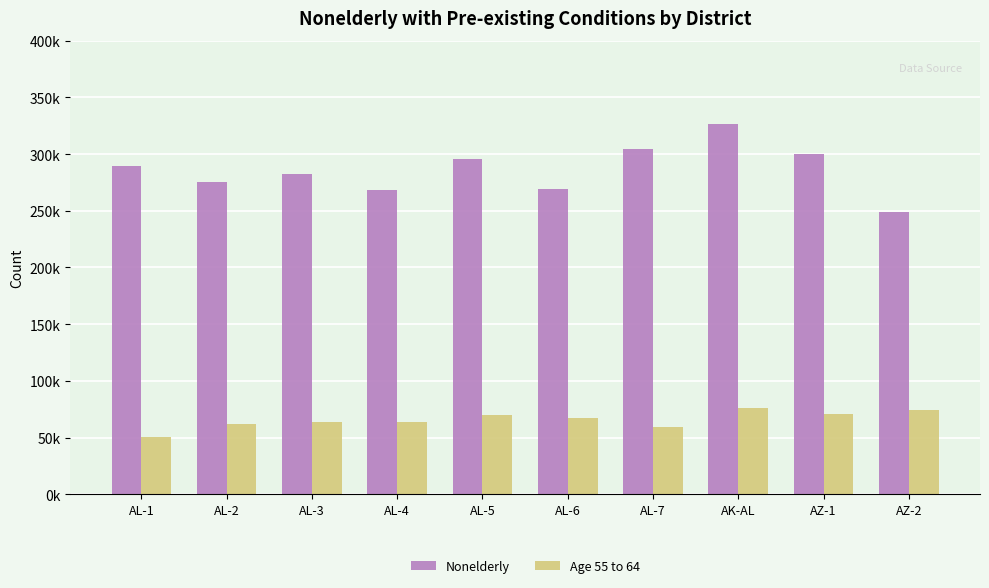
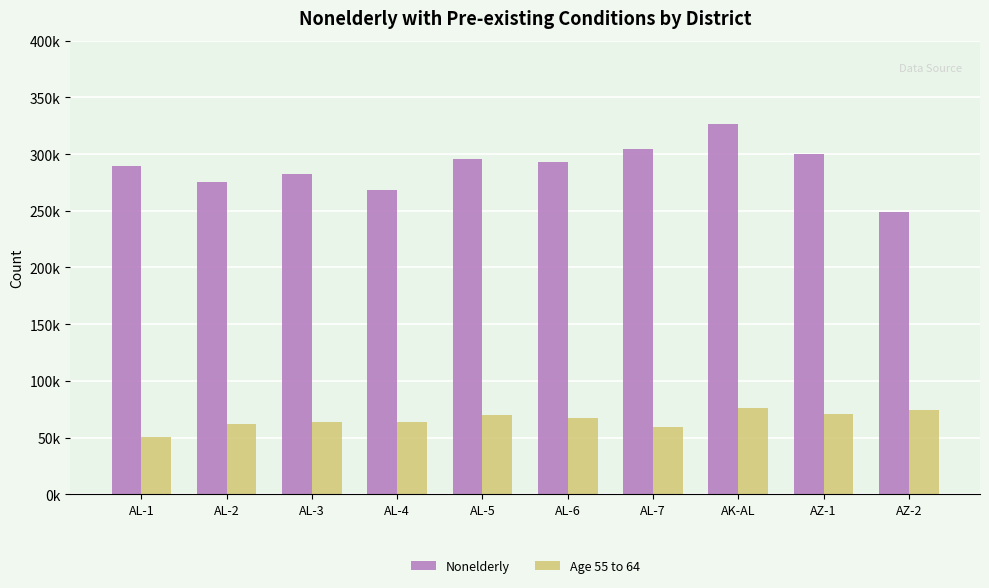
Nonelderly, AL-6: 269000 -> 293000
